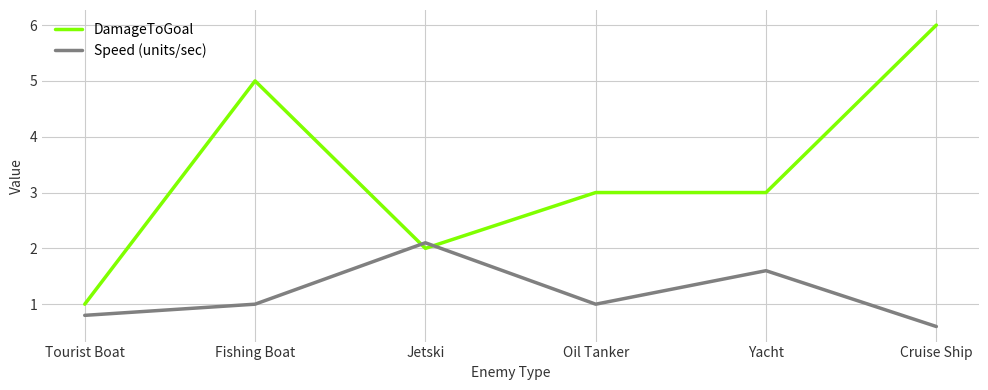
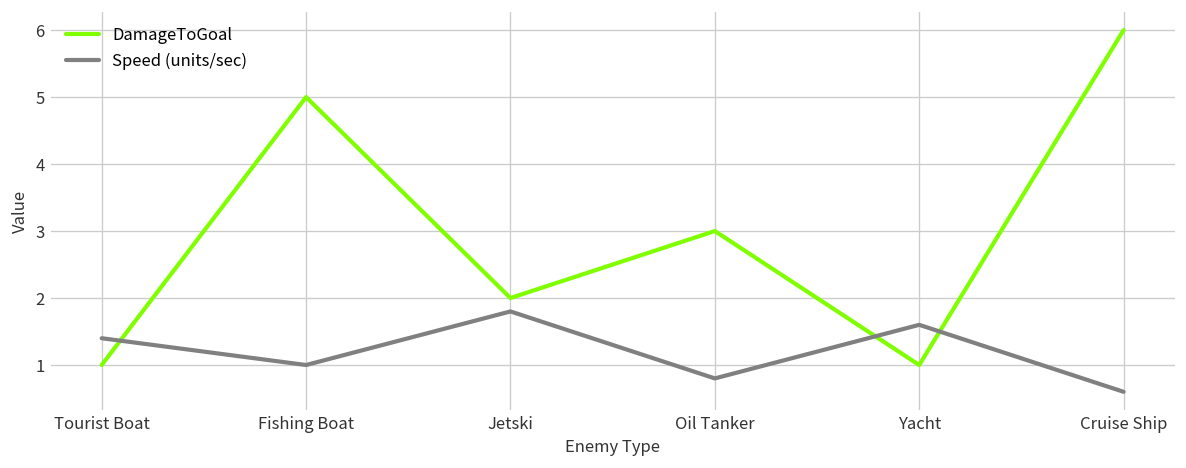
Speed (units/sec), Tourist Boat: 0.8 -> 1.4
Speed (units/sec), Jetski: 2.1 -> 1.8
Speed (units/sec), Oil Tanker: 1.0 -> 0.8
DamageToGoal, Yacht: 3 -> 1
